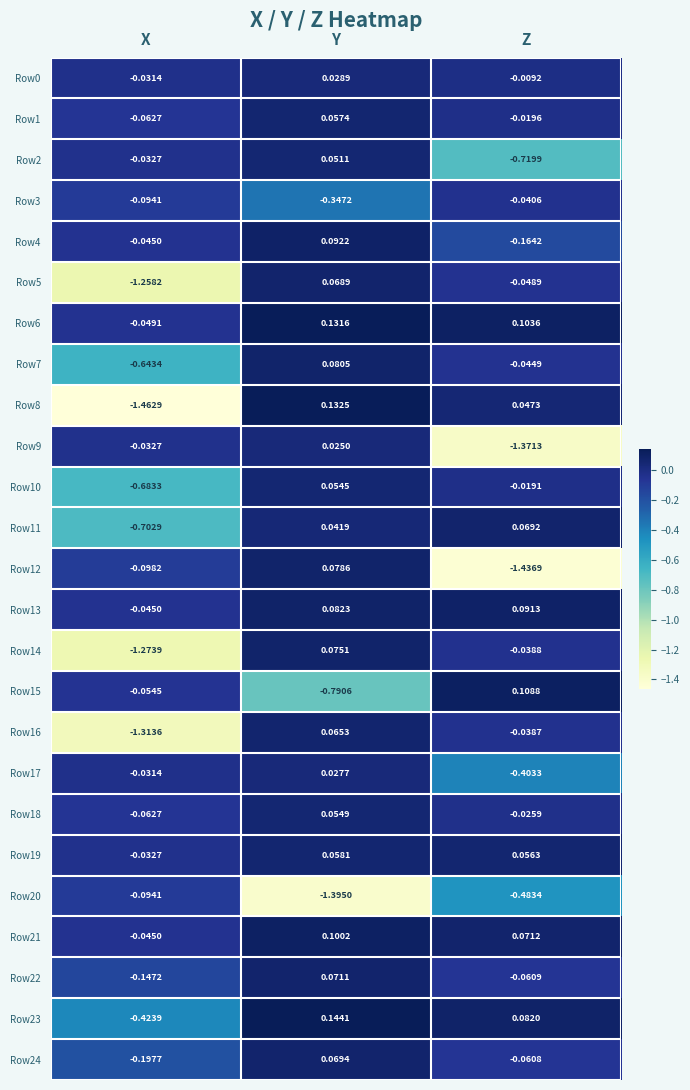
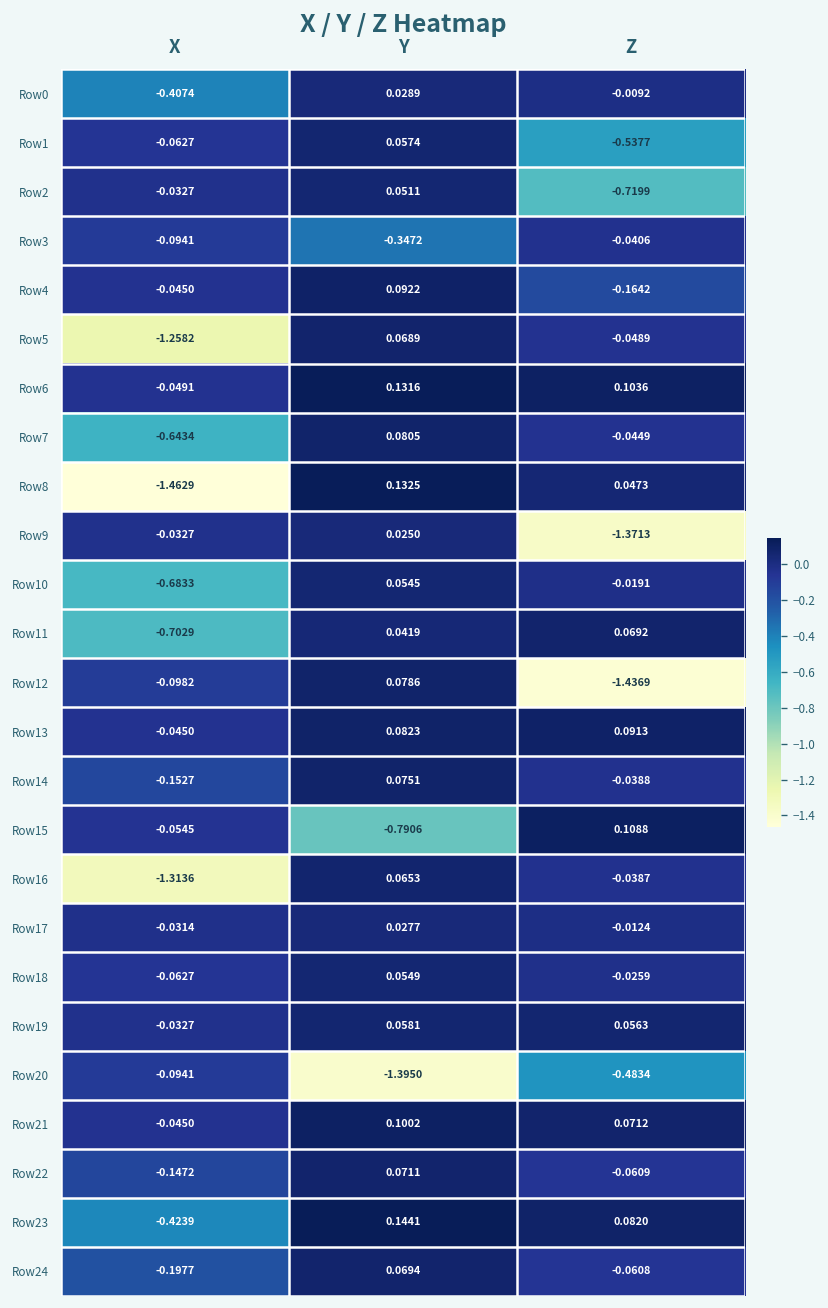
Row0, X: -0.0314 -> -0.4074
Row1, Z: -0.0196 -> -0.5377
Row14, X: -1.2739 -> -0.1527
Row17, Z: -0.4033 -> -0.0124
